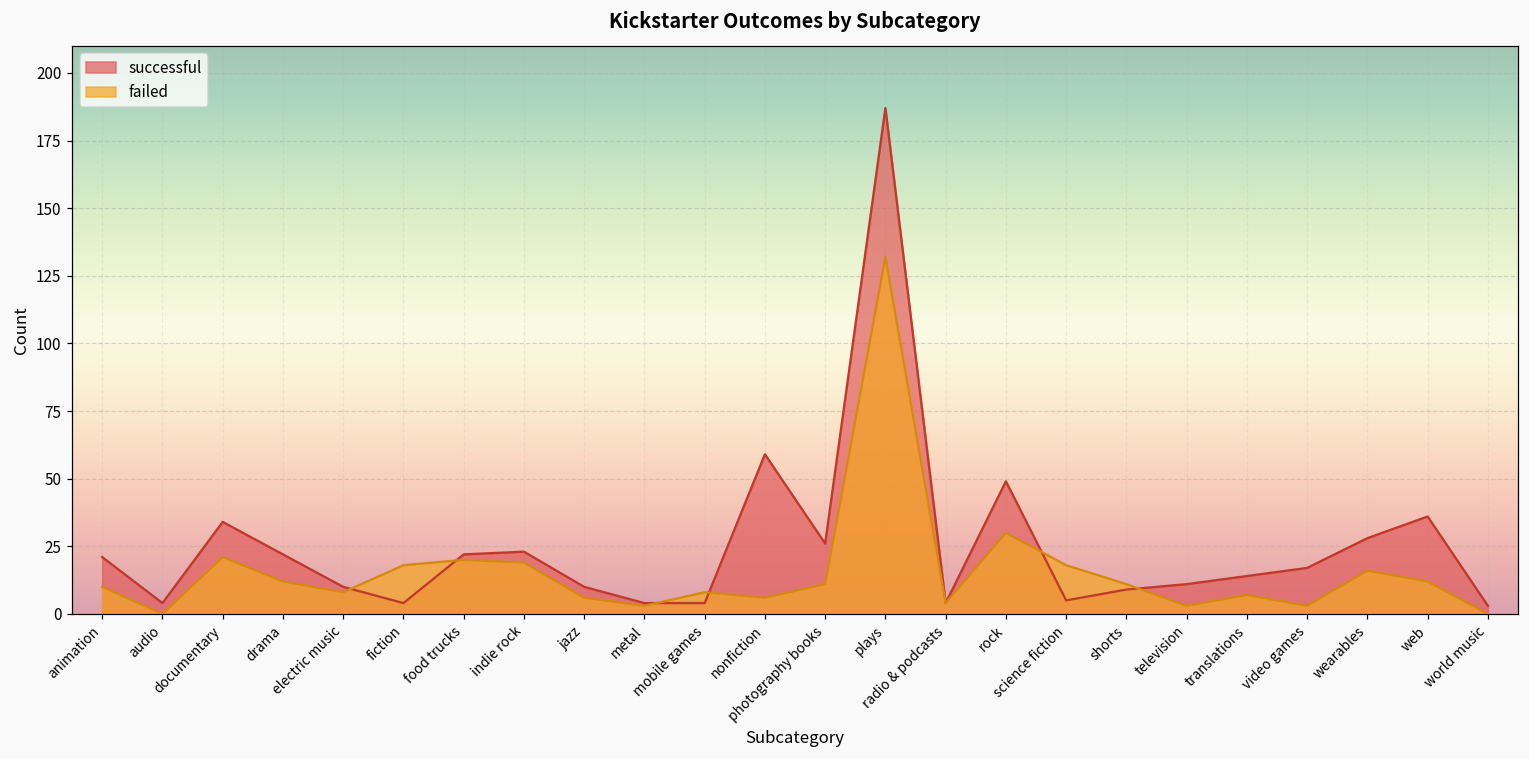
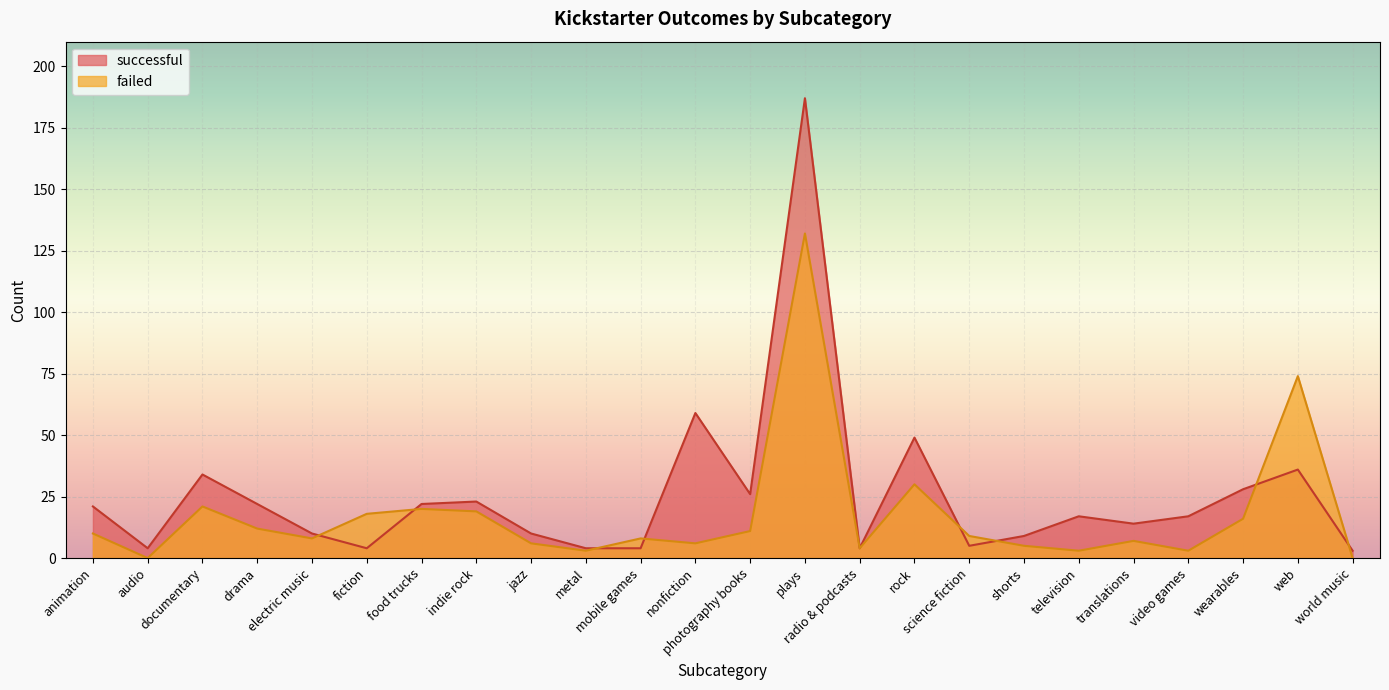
failed, science fiction: 18 -> 9
failed, shorts: 11 -> 5
successful, television: 11 -> 17
failed, web: 12 -> 74
